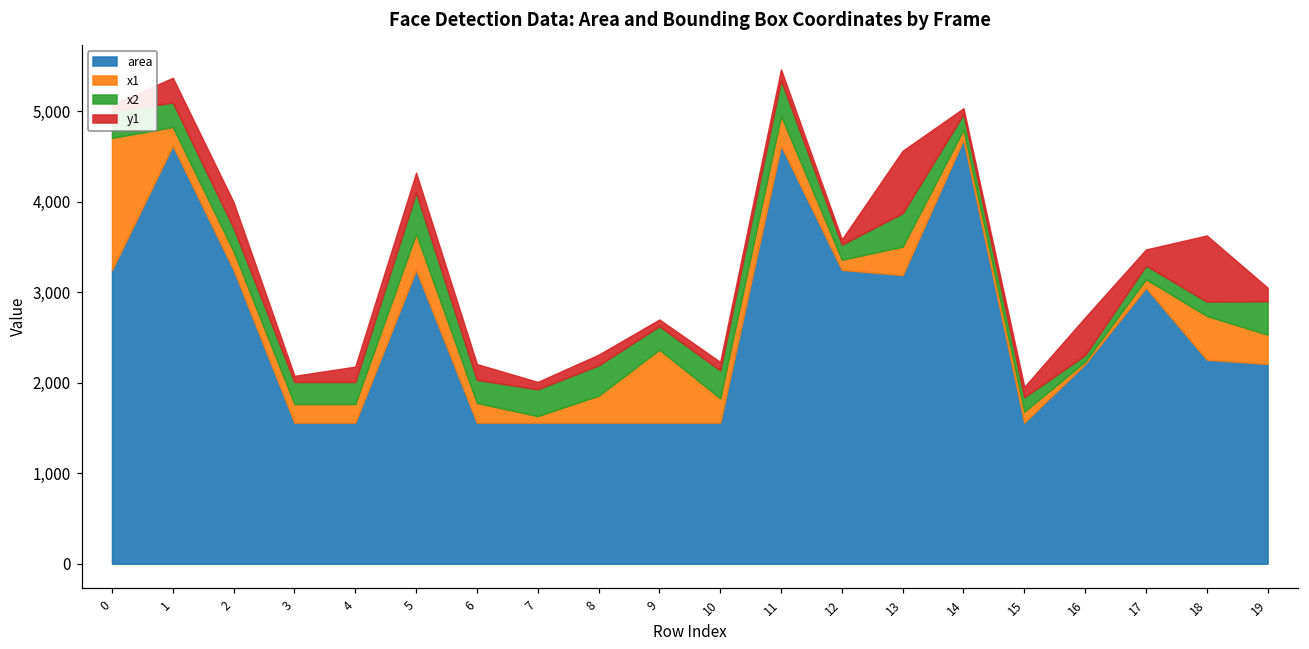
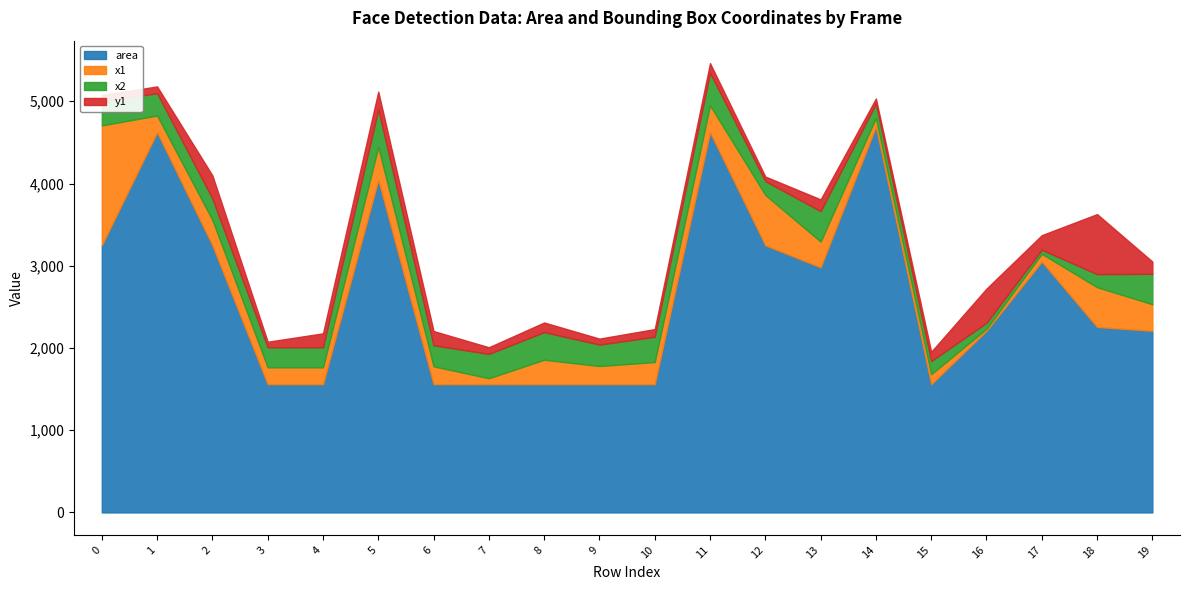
y1, 1: 300 -> 100
x1, 2: 200 -> 300
area, 5: 3,200 -> 4,000
x1, 9: 800 -> 200
x1, 12: 100 -> 600
area, 13: 3,200 -> 3,000
y1, 13: 700 -> 100
x2, 17: 200 -> 100
